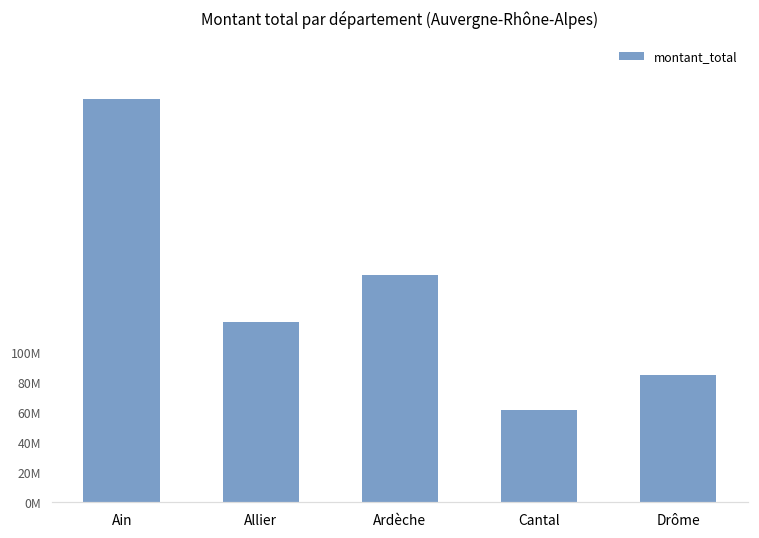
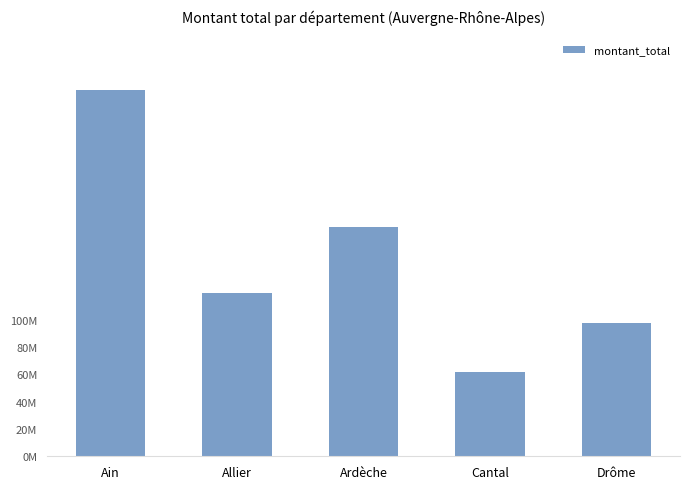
Ardèche: 151000000 -> 168000000
Drôme: 84000000 -> 98000000
